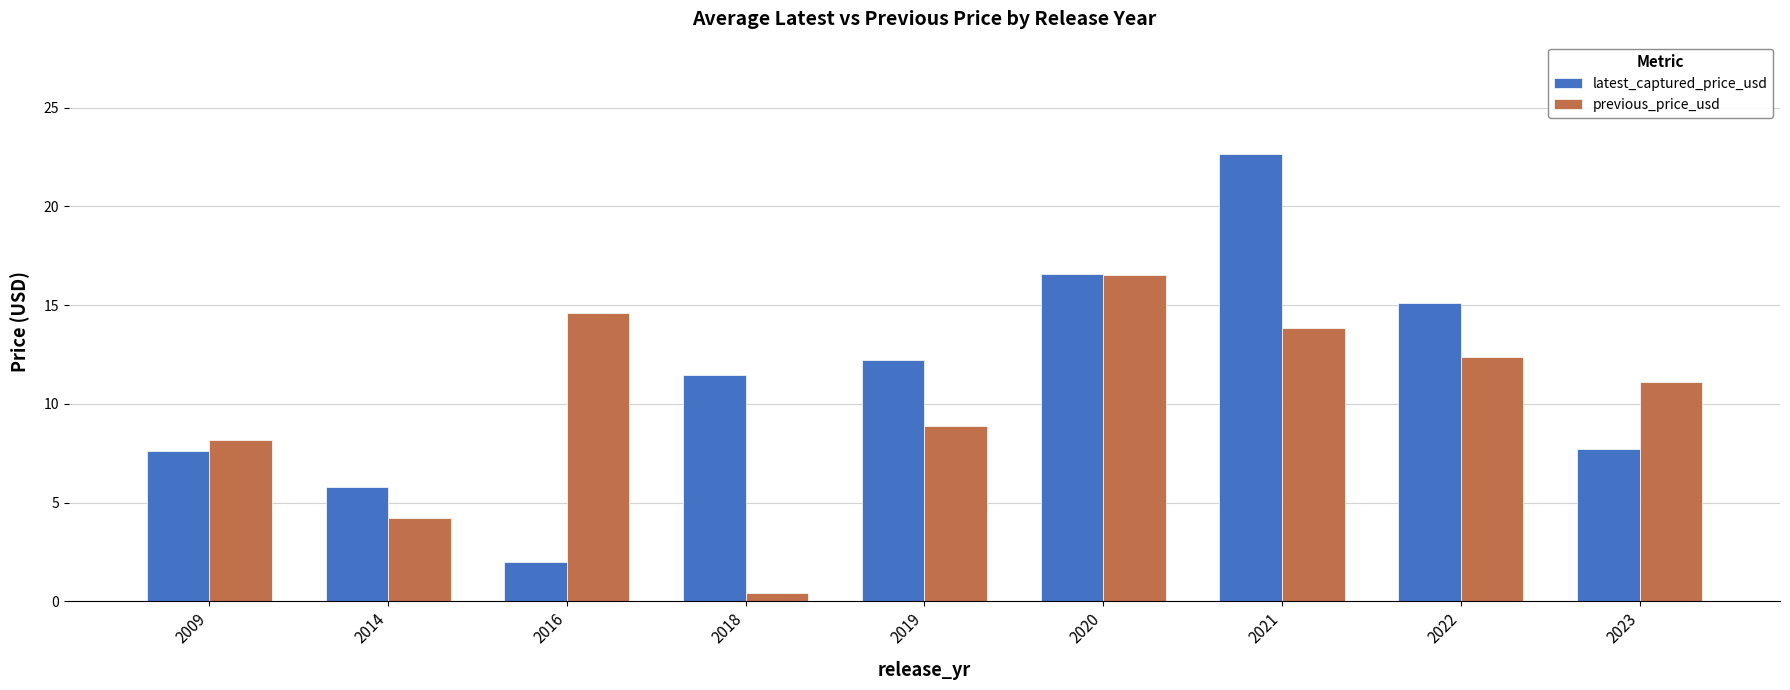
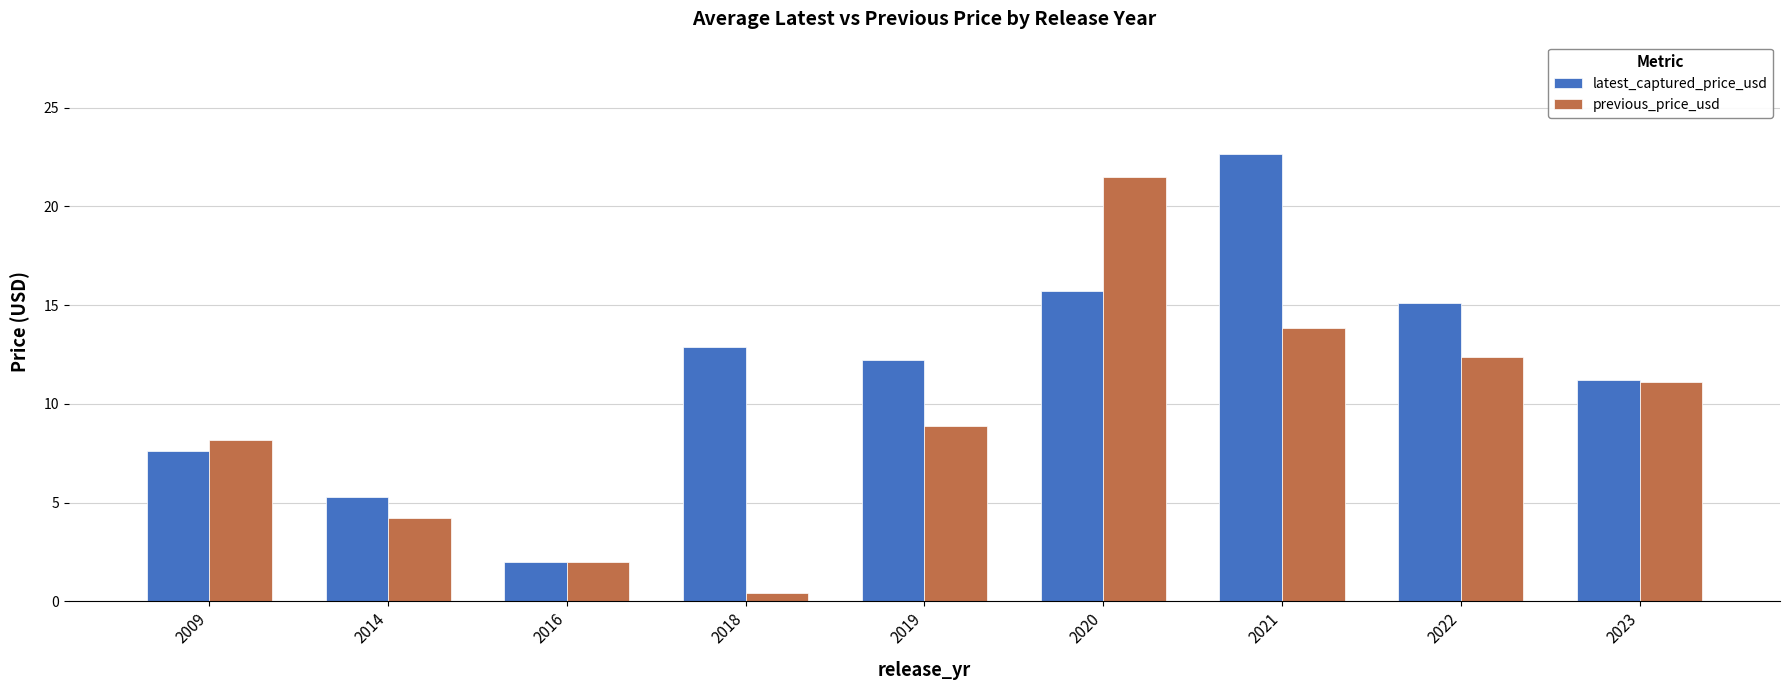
latest_captured_price_usd, 2014: 5.8 -> 5.3
previous_price_usd, 2016: 14.6 -> 2.0
latest_captured_price_usd, 2018: 11.4 -> 12.9
latest_captured_price_usd, 2020: 16.6 -> 15.7
previous_price_usd, 2020: 16.5 -> 21.5
latest_captured_price_usd, 2023: 7.7 -> 11.2
